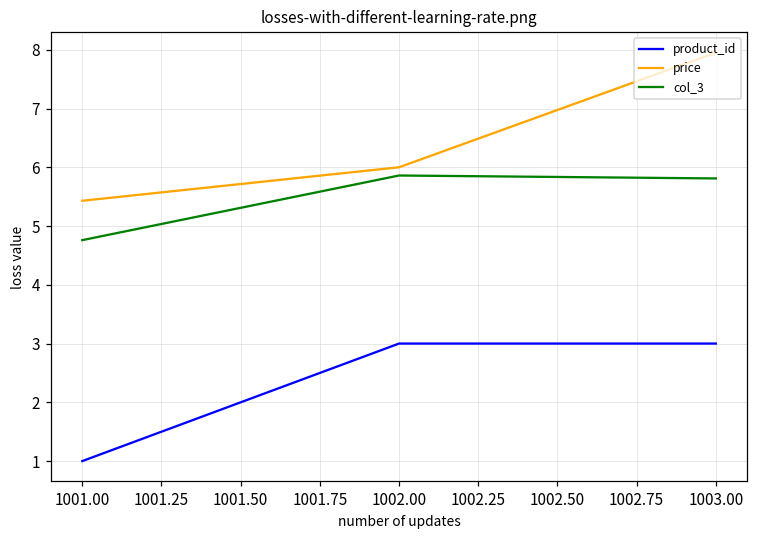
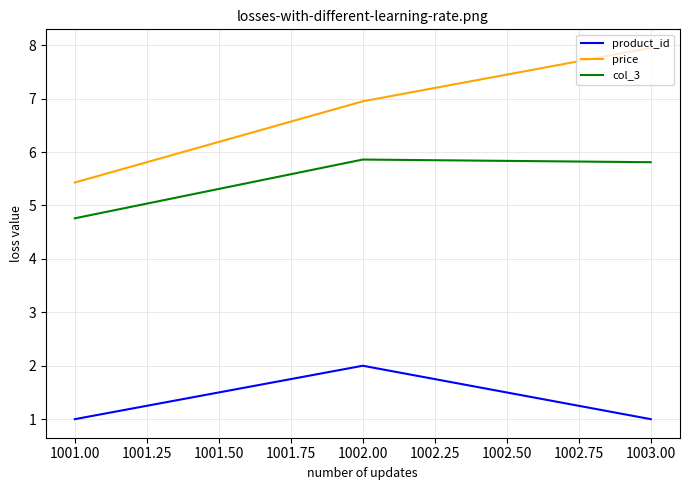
product_id, 1002.00: 3 -> 2
price, 1002.00: 6.0 -> 7.0
product_id, 1003.00: 3 -> 1
